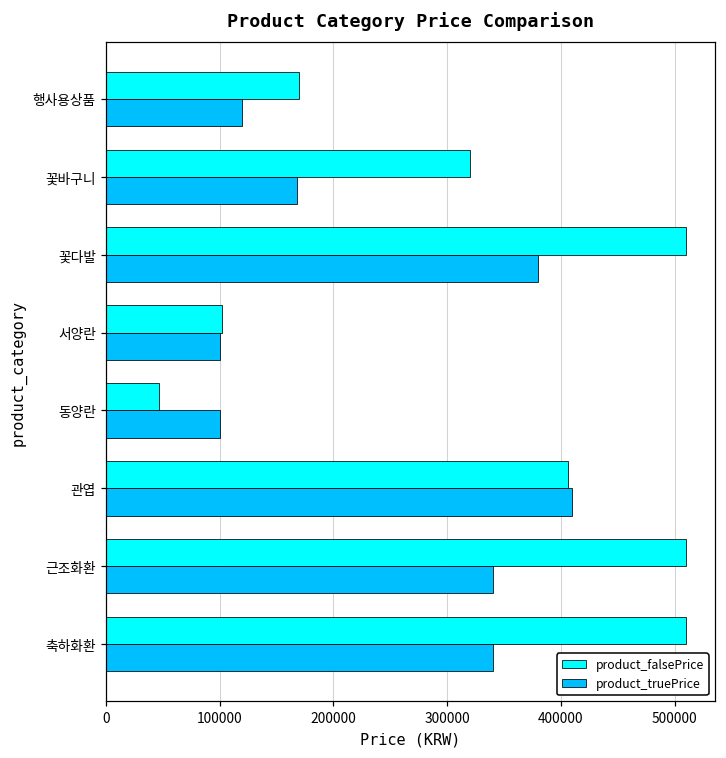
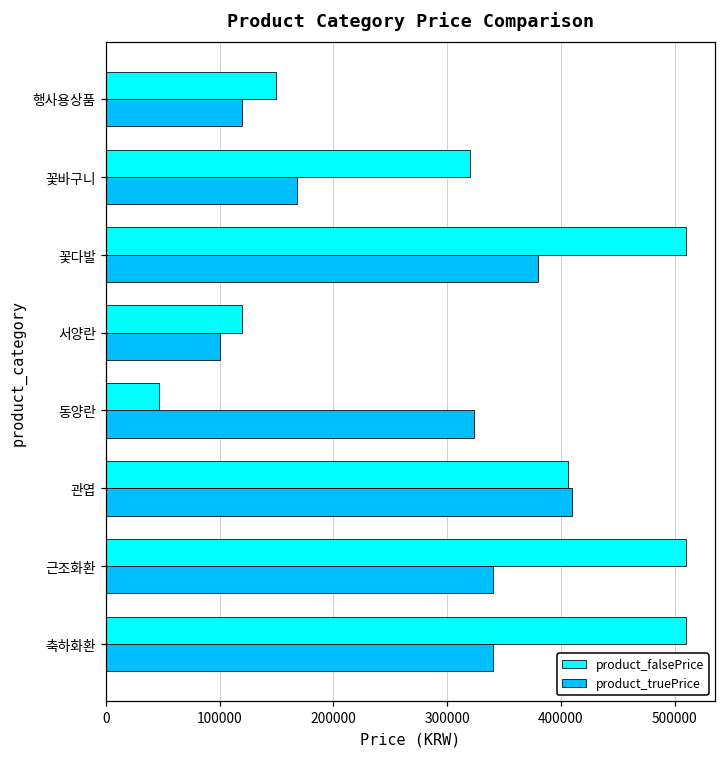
product_falsePrice, 행사용상품: 170000 -> 150000
product_falsePrice, 서양란: 102000 -> 120000
product_truePrice, 동양란: 100000 -> 324000
